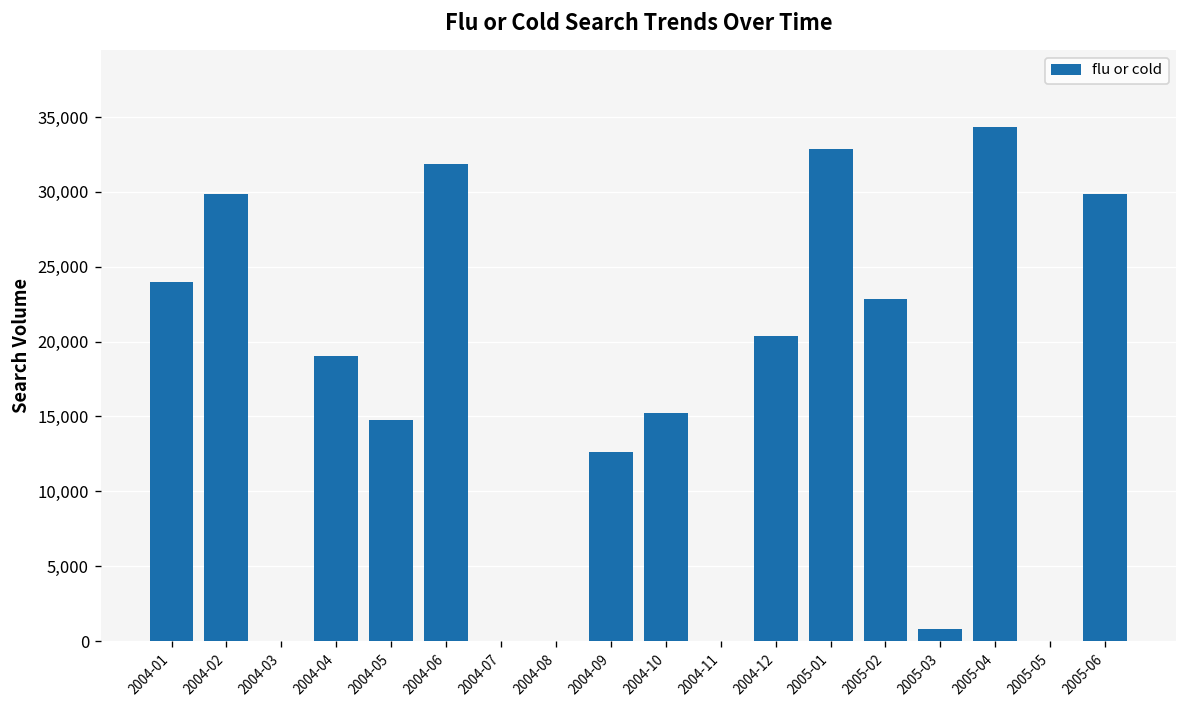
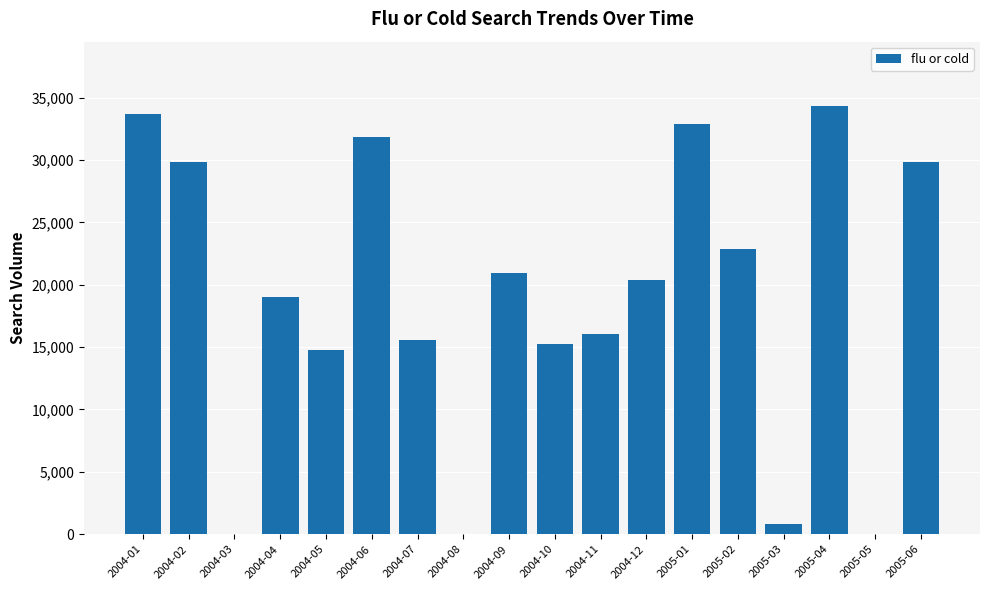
2004-01: 24,000 -> 33,700
2004-07: 0 -> 15,600
2004-09: 12,600 -> 20,900
2004-11: 0 -> 16,100
